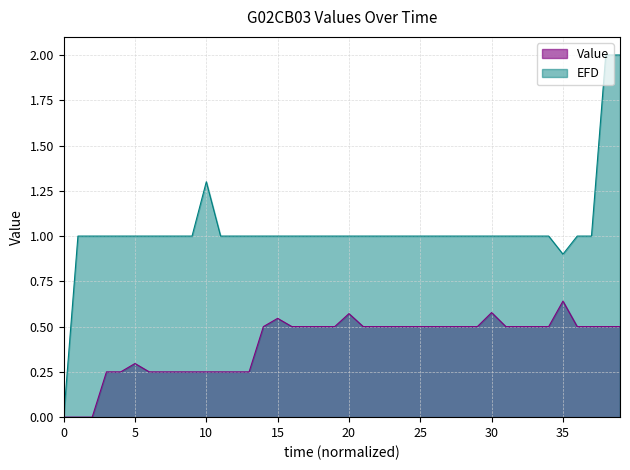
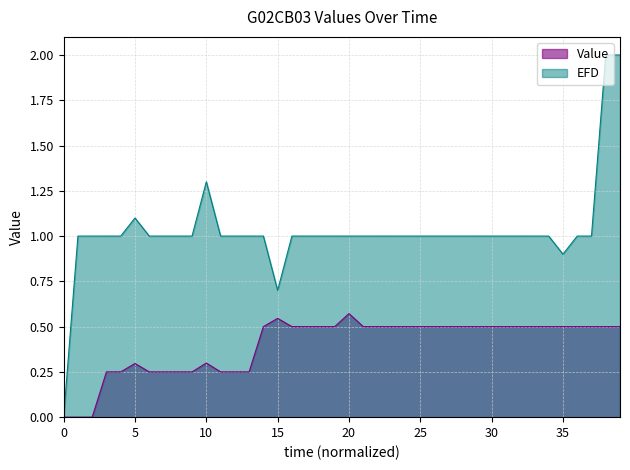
EFD, 5: 1.0 -> 1.1
Value, 10: 0.25 -> 0.30
EFD, 15: 1.0 -> 0.7
Value, 30: 0.58 -> 0.50
Value, 35: 0.64 -> 0.50
